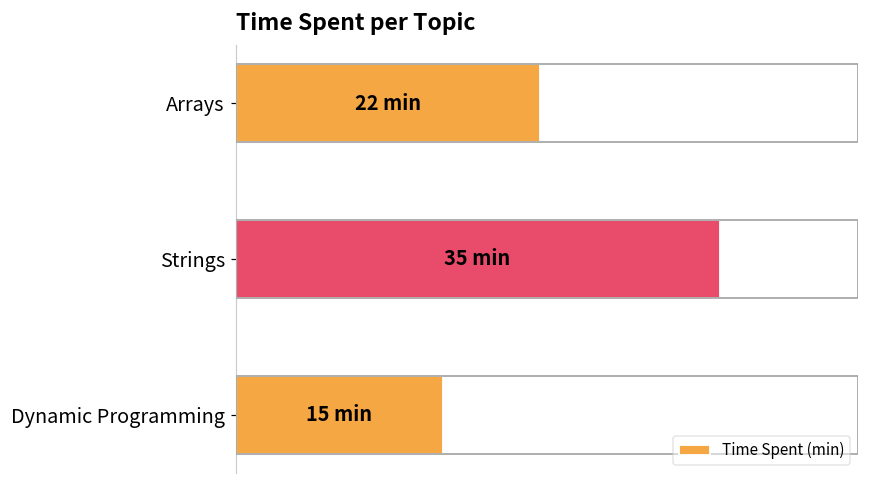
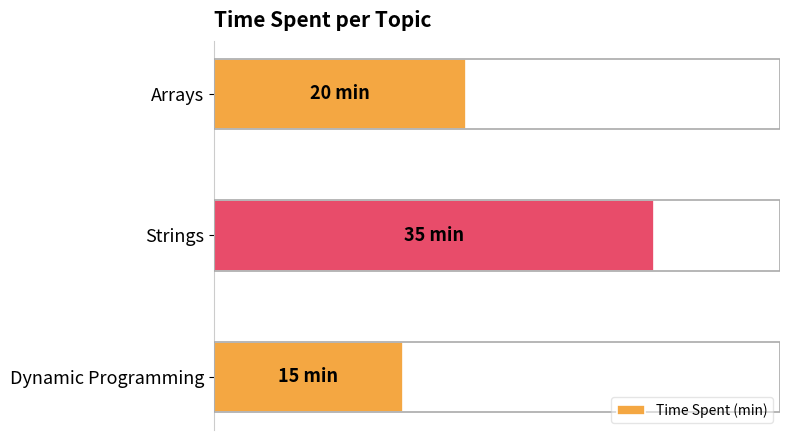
Arrays: 22 -> 20
